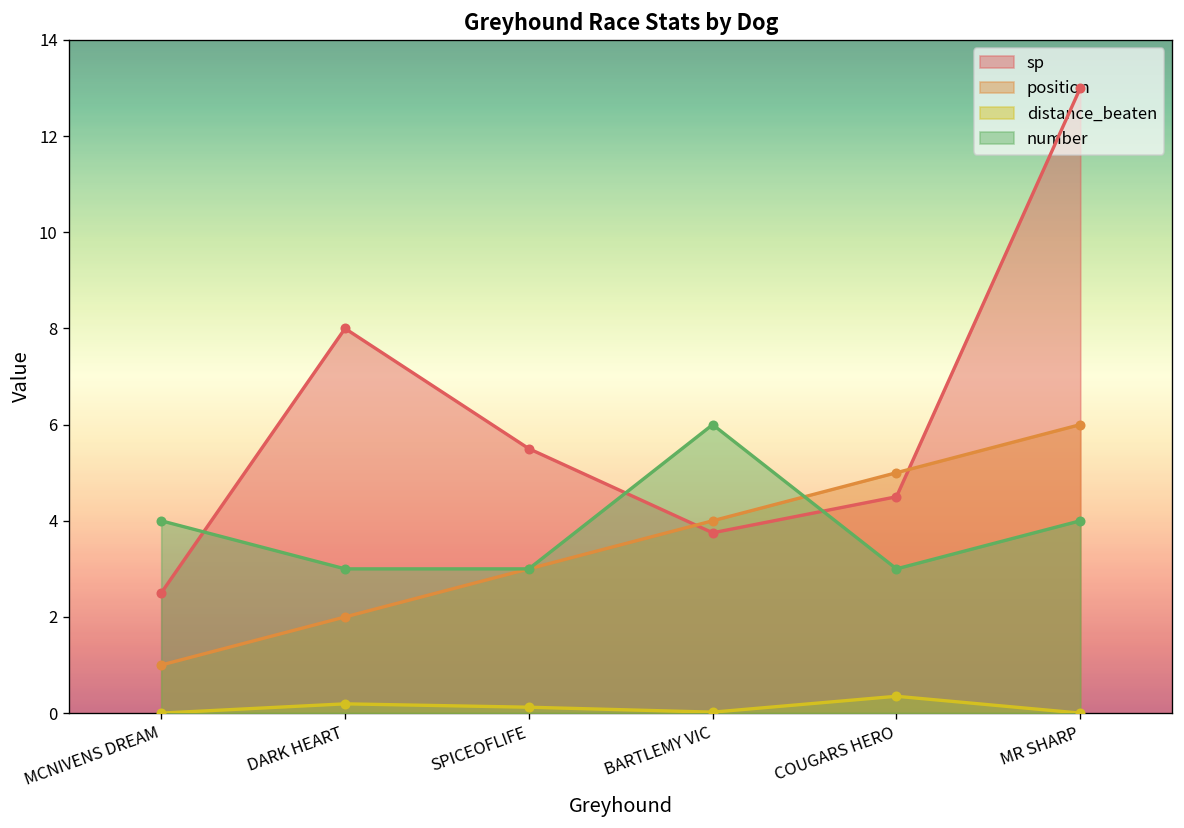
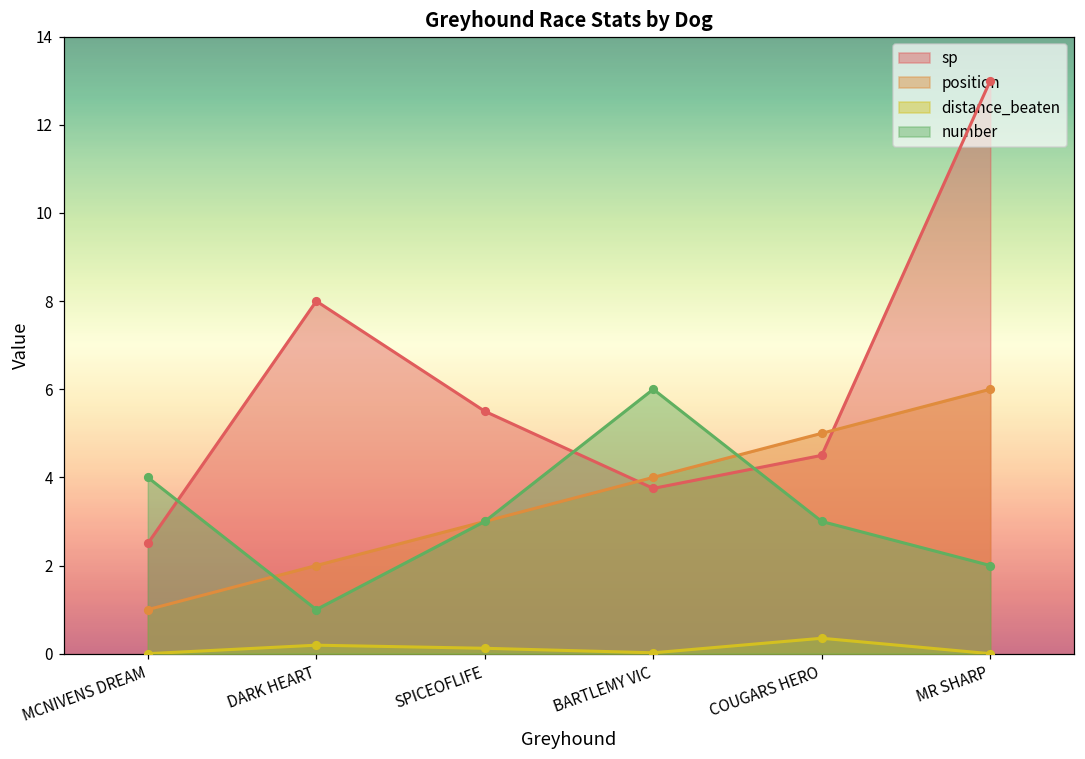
number, DARK HEART: 3 -> 1
number, MR SHARP: 4 -> 2
